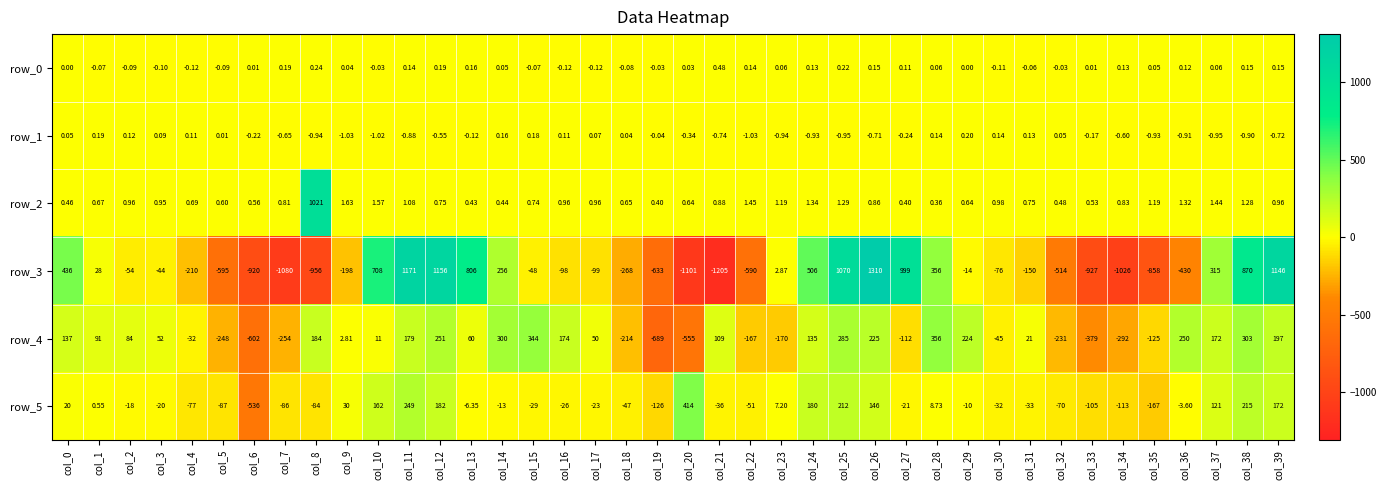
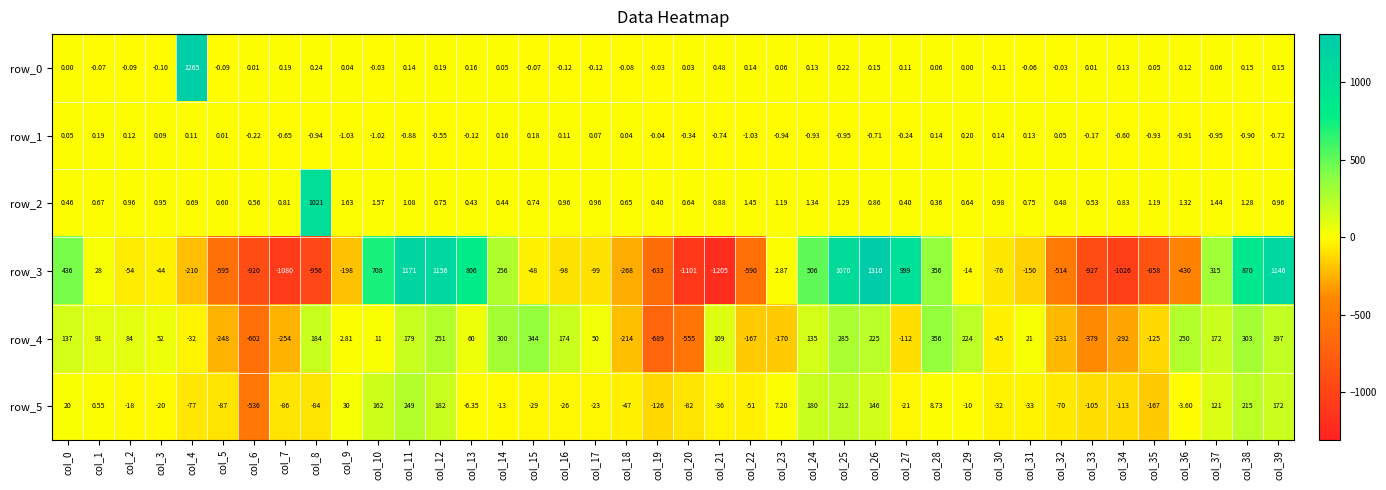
row_0, col_4: -0.12 -> 1265
row_5, col_20: 414 -> -82
